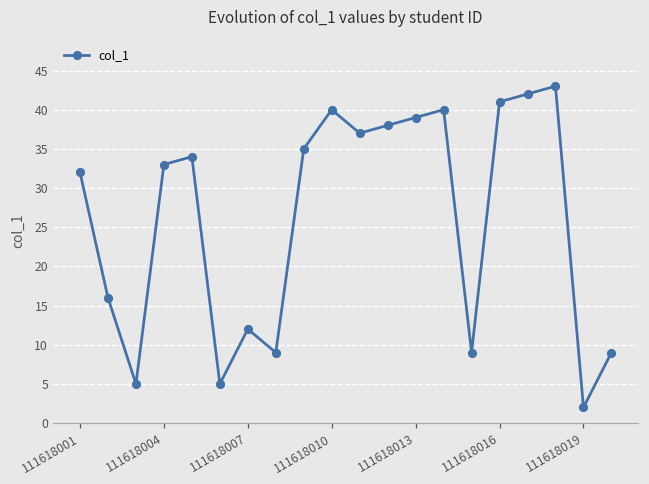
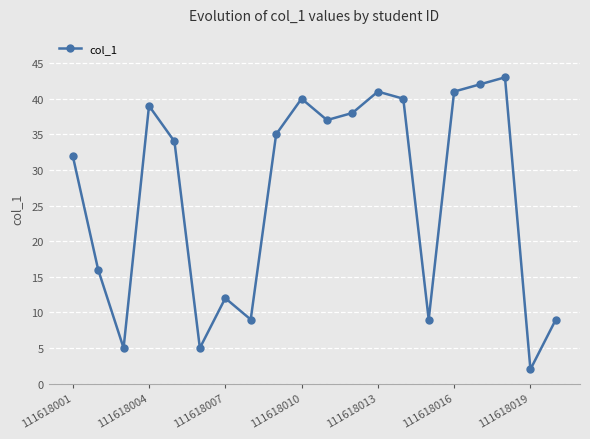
111618004: 33 -> 39
111618013: 39 -> 41
